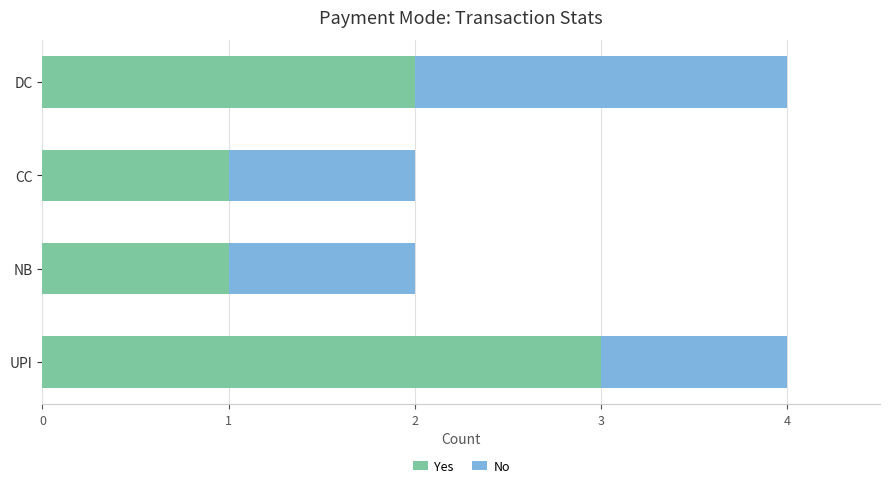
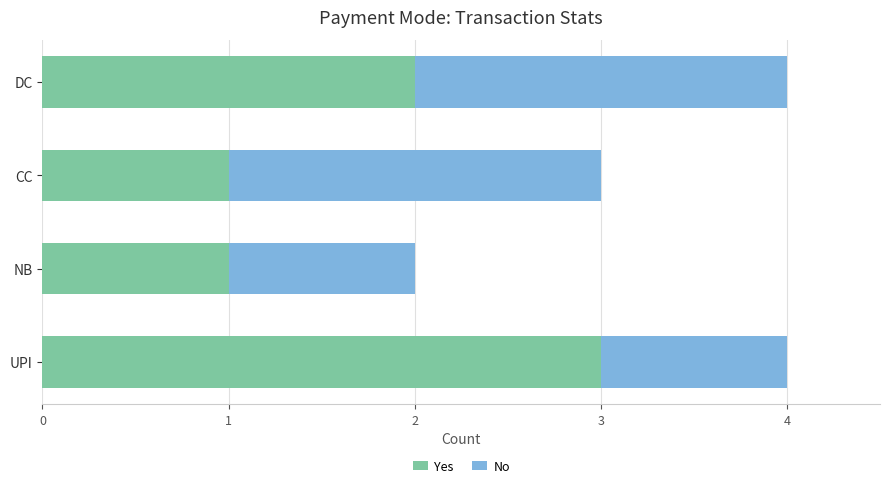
No, CC: 1 -> 2
